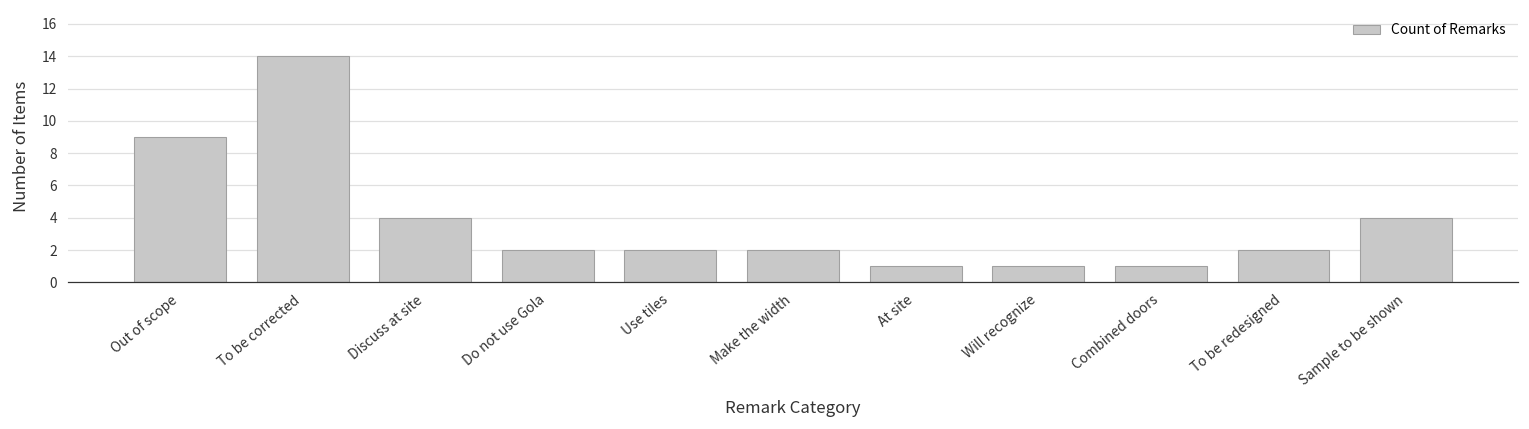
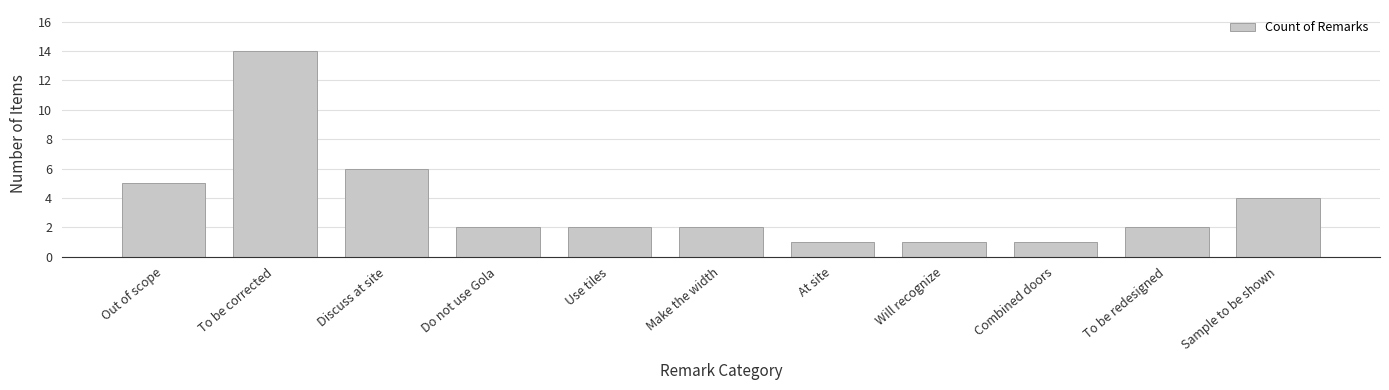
Out of scope: 9 -> 5
Discuss at site: 4 -> 6
